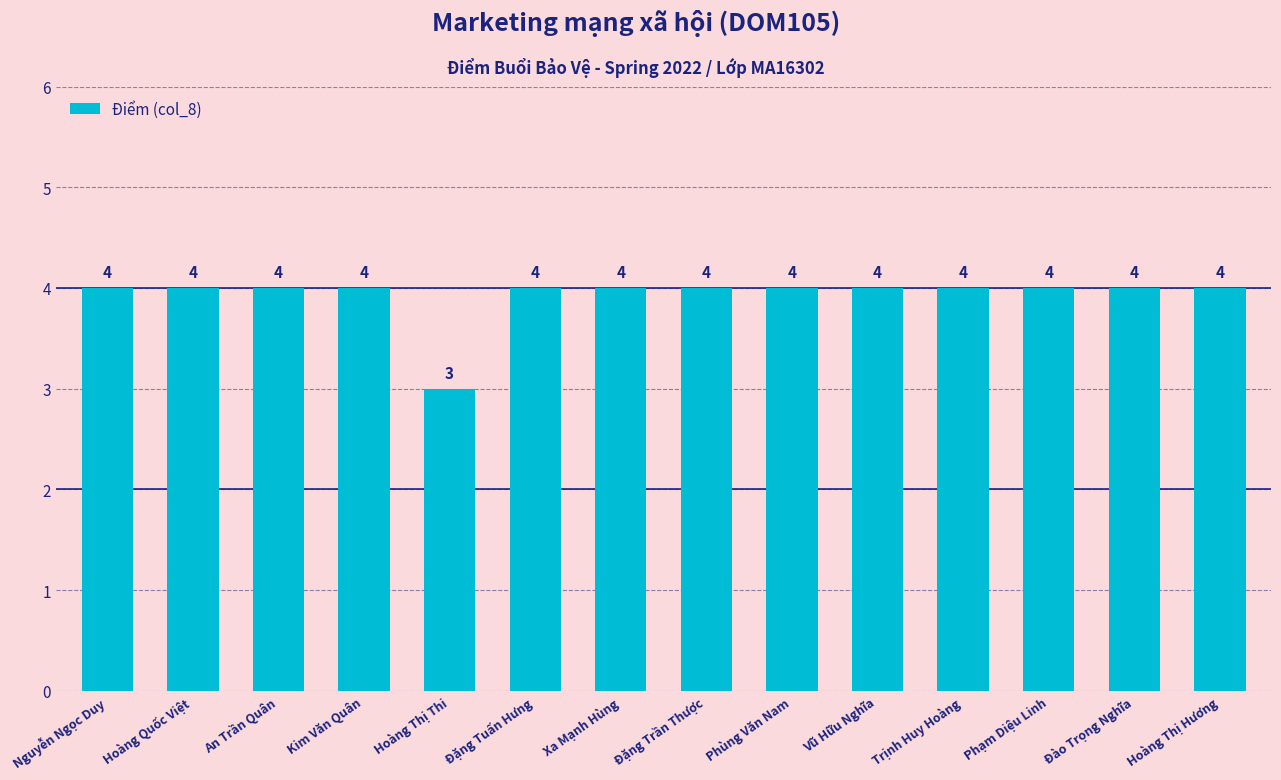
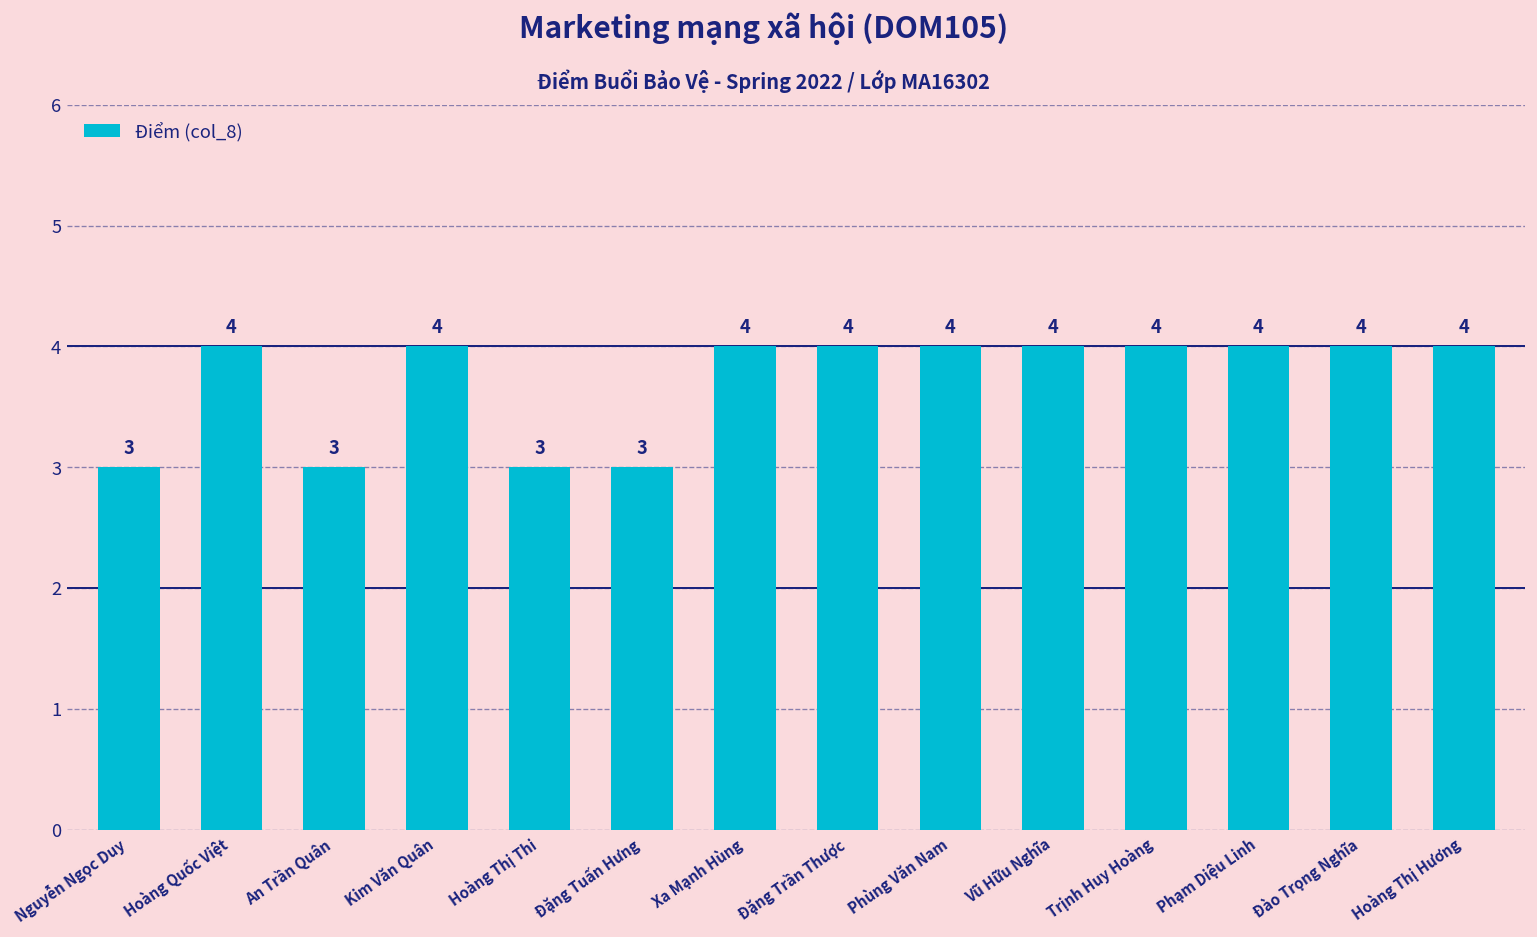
Nguyễn Ngọc Duy: 4 -> 3
An Trần Quân: 4 -> 3
Đặng Tuấn Hưng: 4 -> 3
